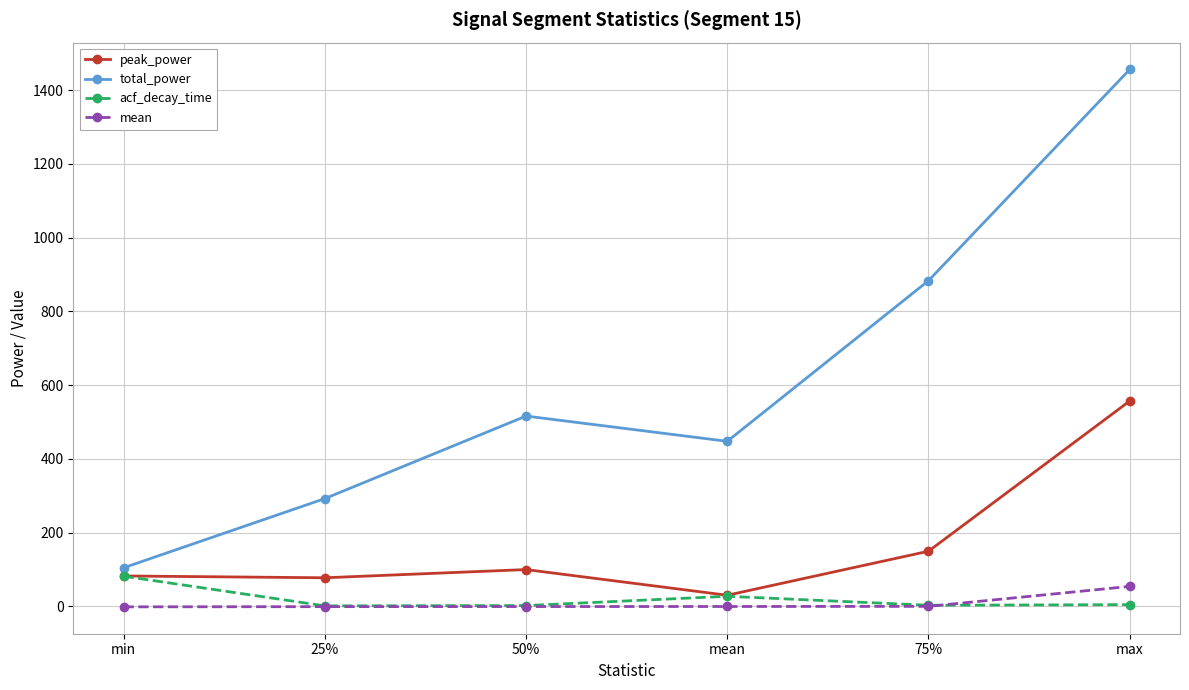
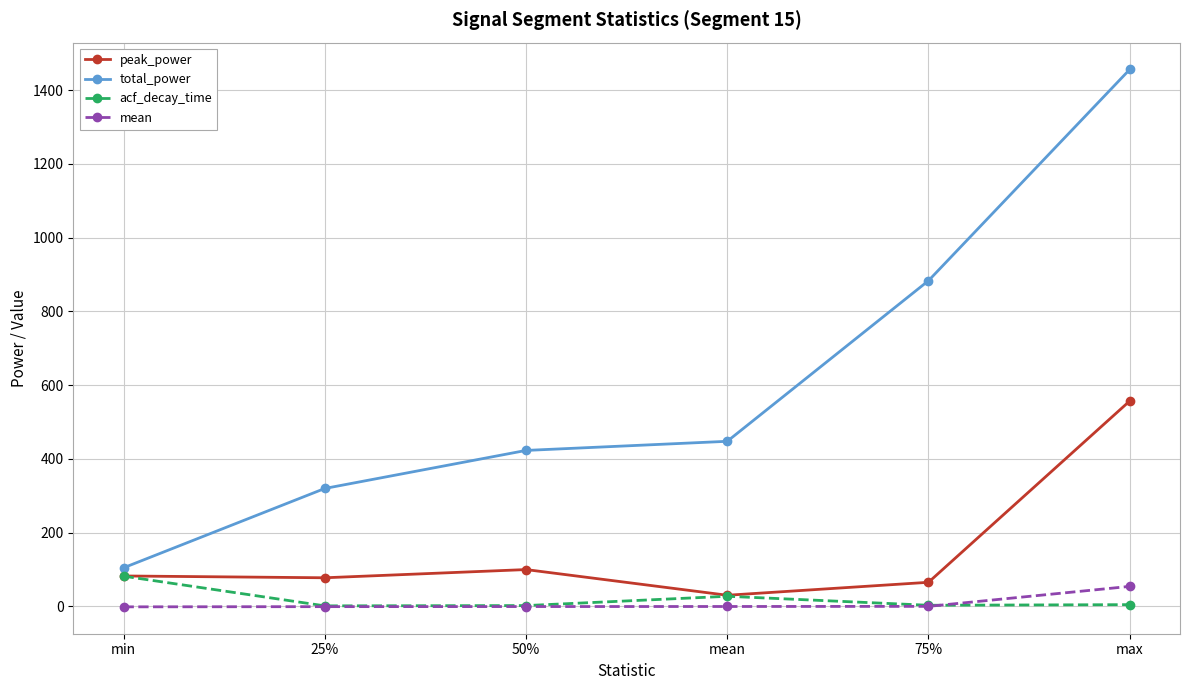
total_power, 25%: 290 -> 320
total_power, 50%: 520 -> 420
peak_power, 75%: 150 -> 70
